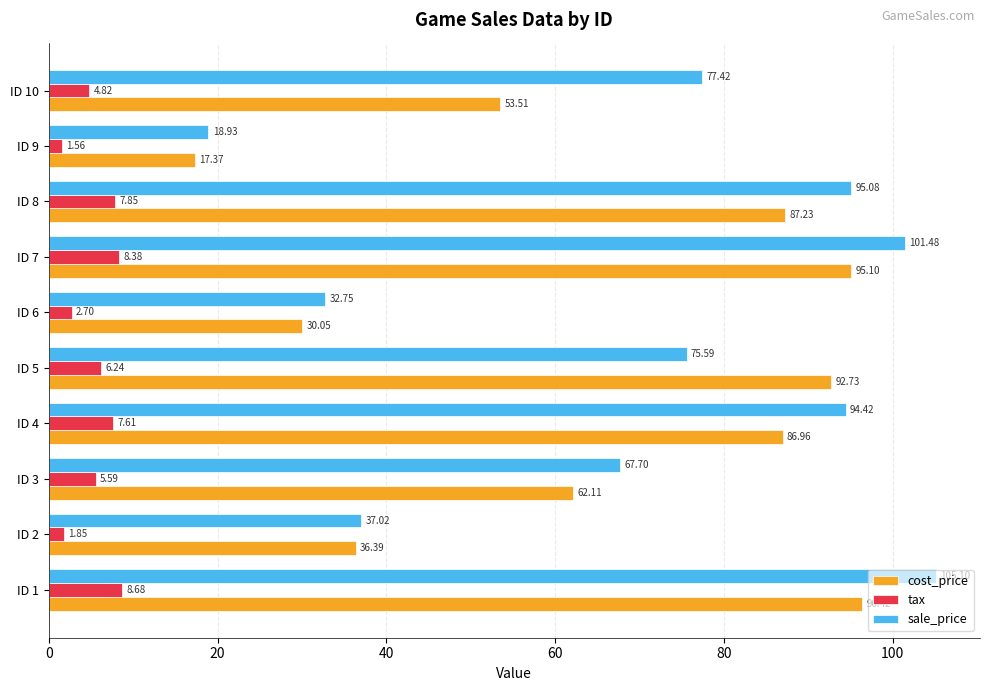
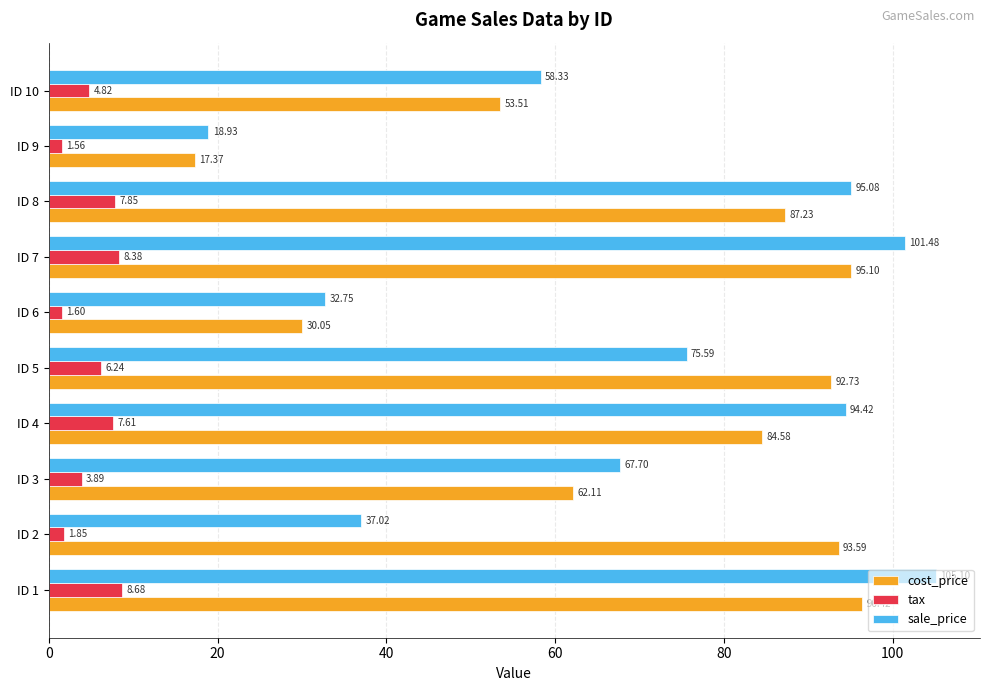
sale_price, ID 10: 77.42 -> 58.33
tax, ID 6: 2.70 -> 1.60
cost_price, ID 4: 86.96 -> 84.58
tax, ID 3: 5.59 -> 3.89
cost_price, ID 2: 36.39 -> 93.59
